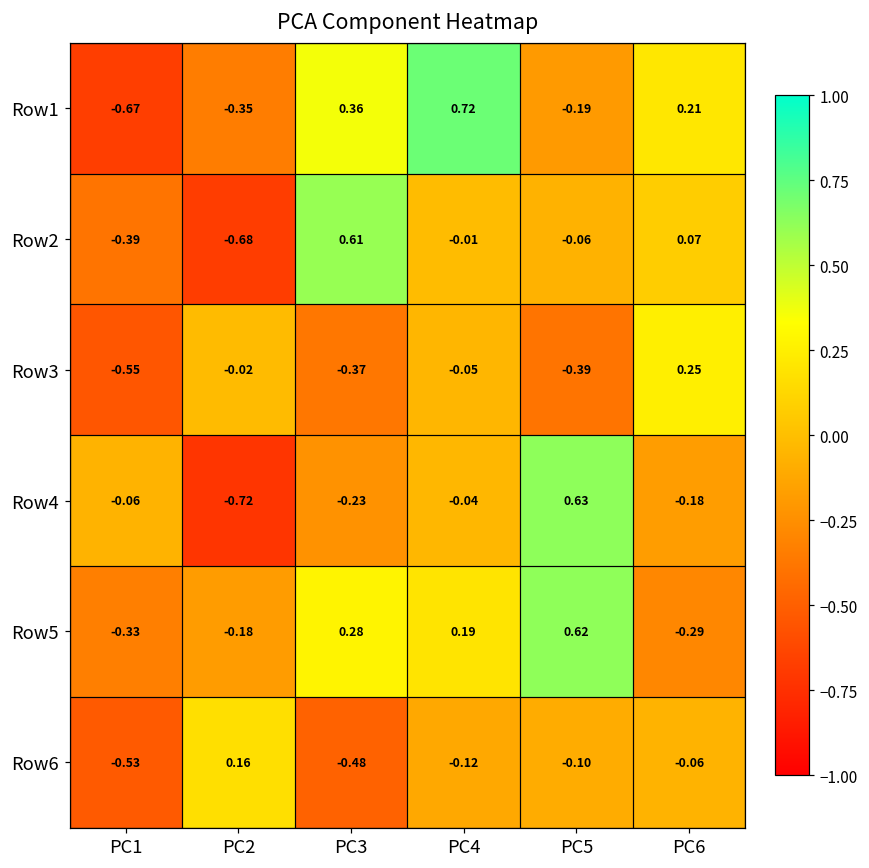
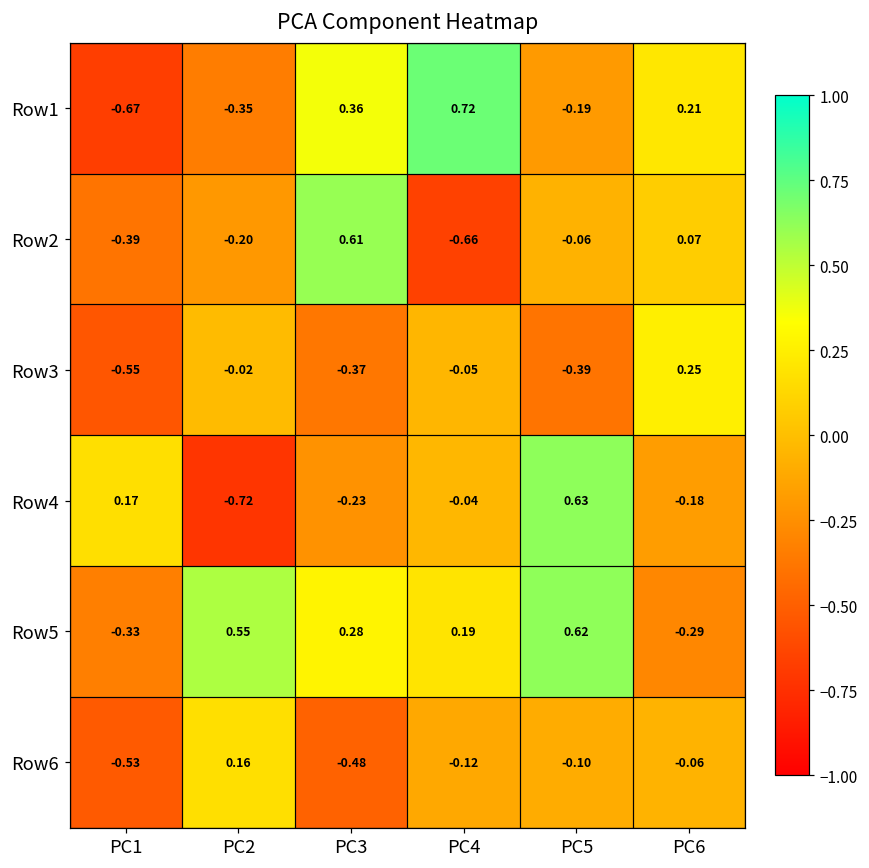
Row2, PC2: -0.68 -> -0.20
Row2, PC4: -0.01 -> -0.66
Row4, PC1: -0.06 -> 0.17
Row5, PC2: -0.18 -> 0.55
